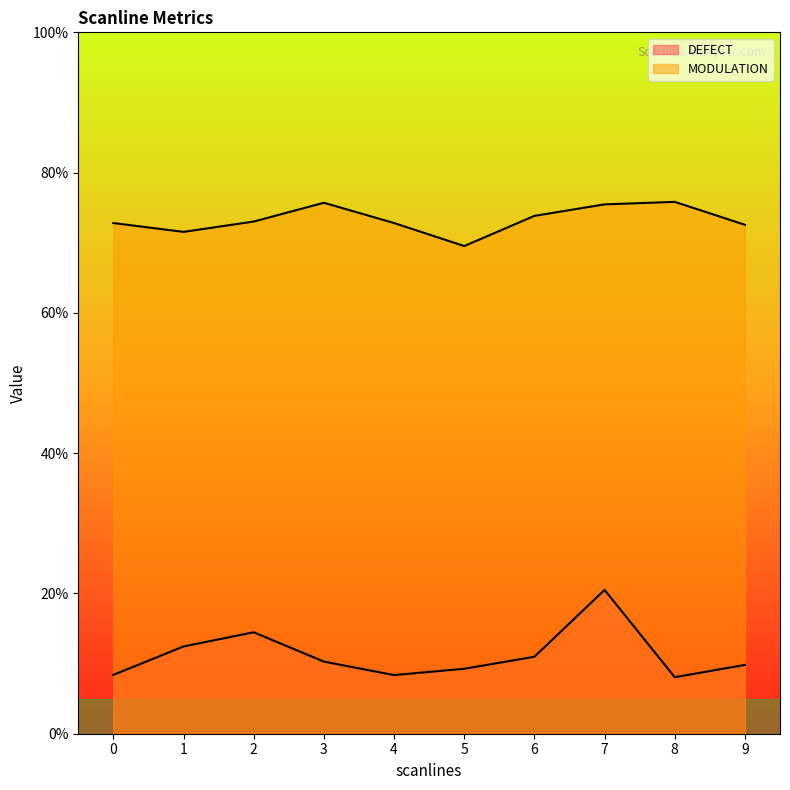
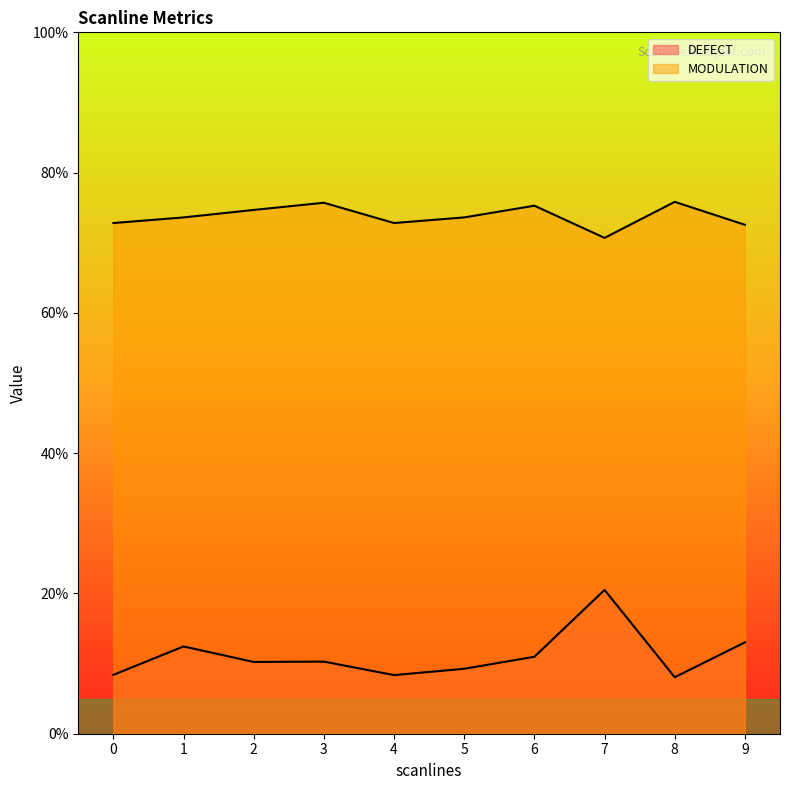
MODULATION, 1: 72% -> 74%
DEFECT, 2: 14% -> 10%
MODULATION, 2: 73% -> 75%
MODULATION, 5: 70% -> 74%
MODULATION, 6: 74% -> 75%
MODULATION, 7: 75% -> 71%
DEFECT, 9: 10% -> 13%
